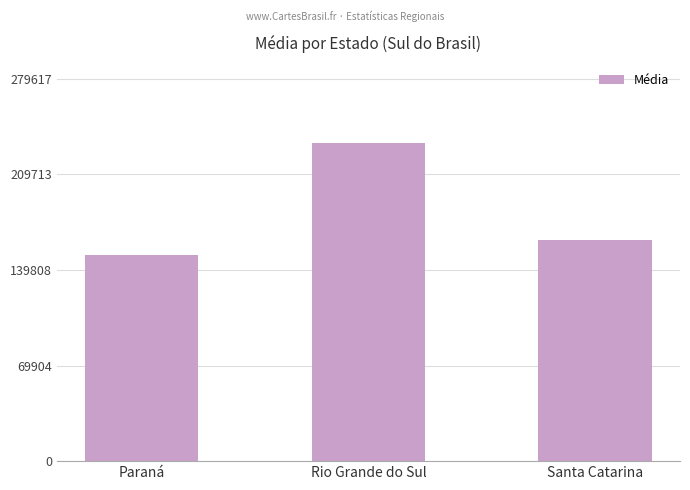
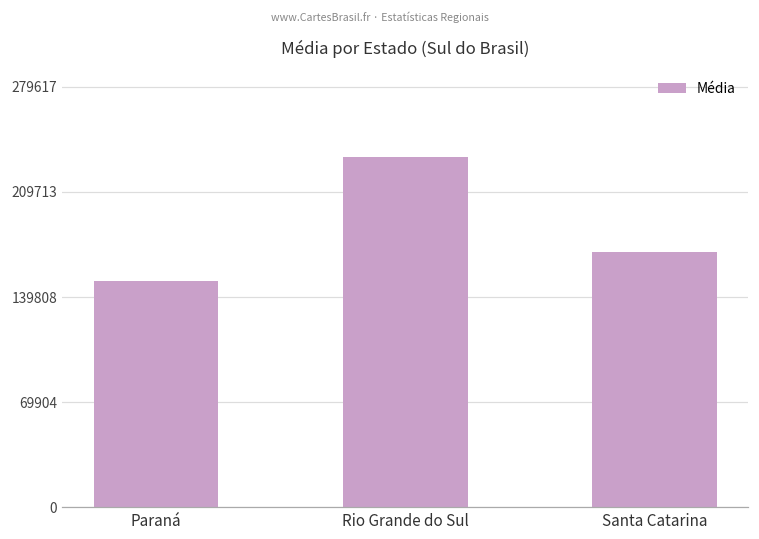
Santa Catarina: 162000 -> 170000
